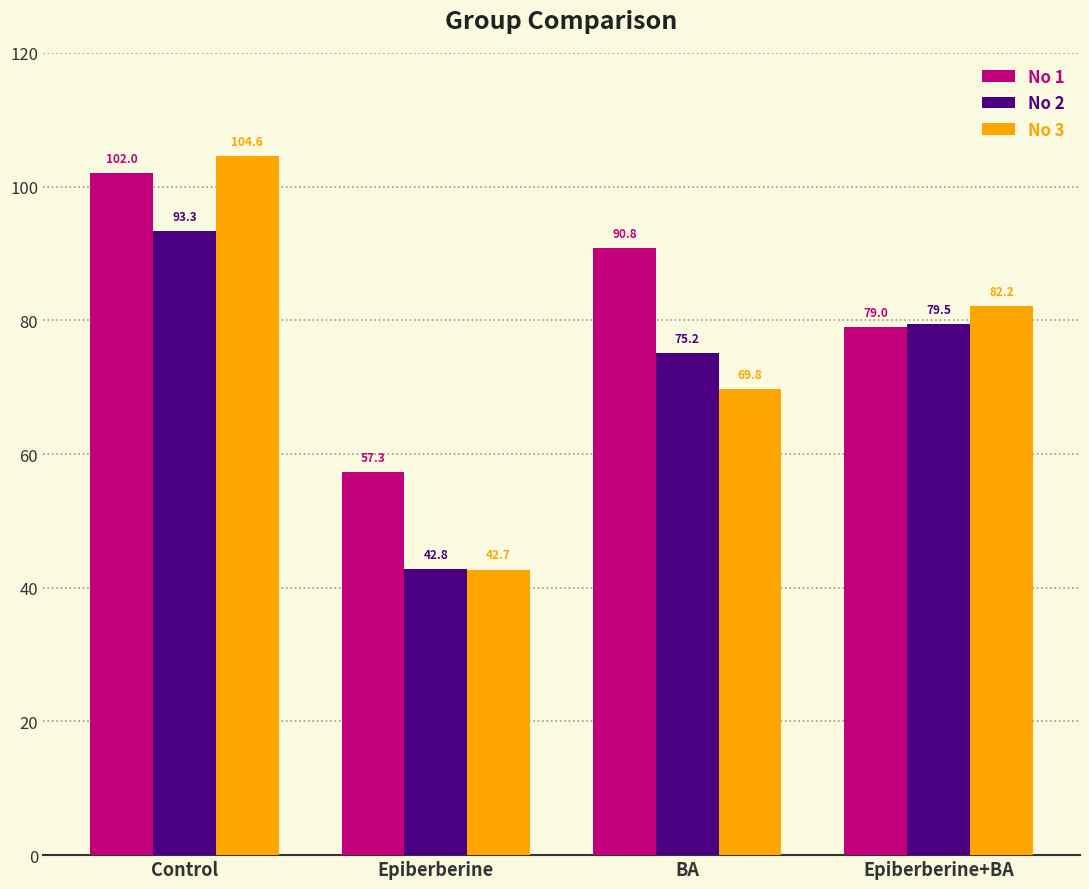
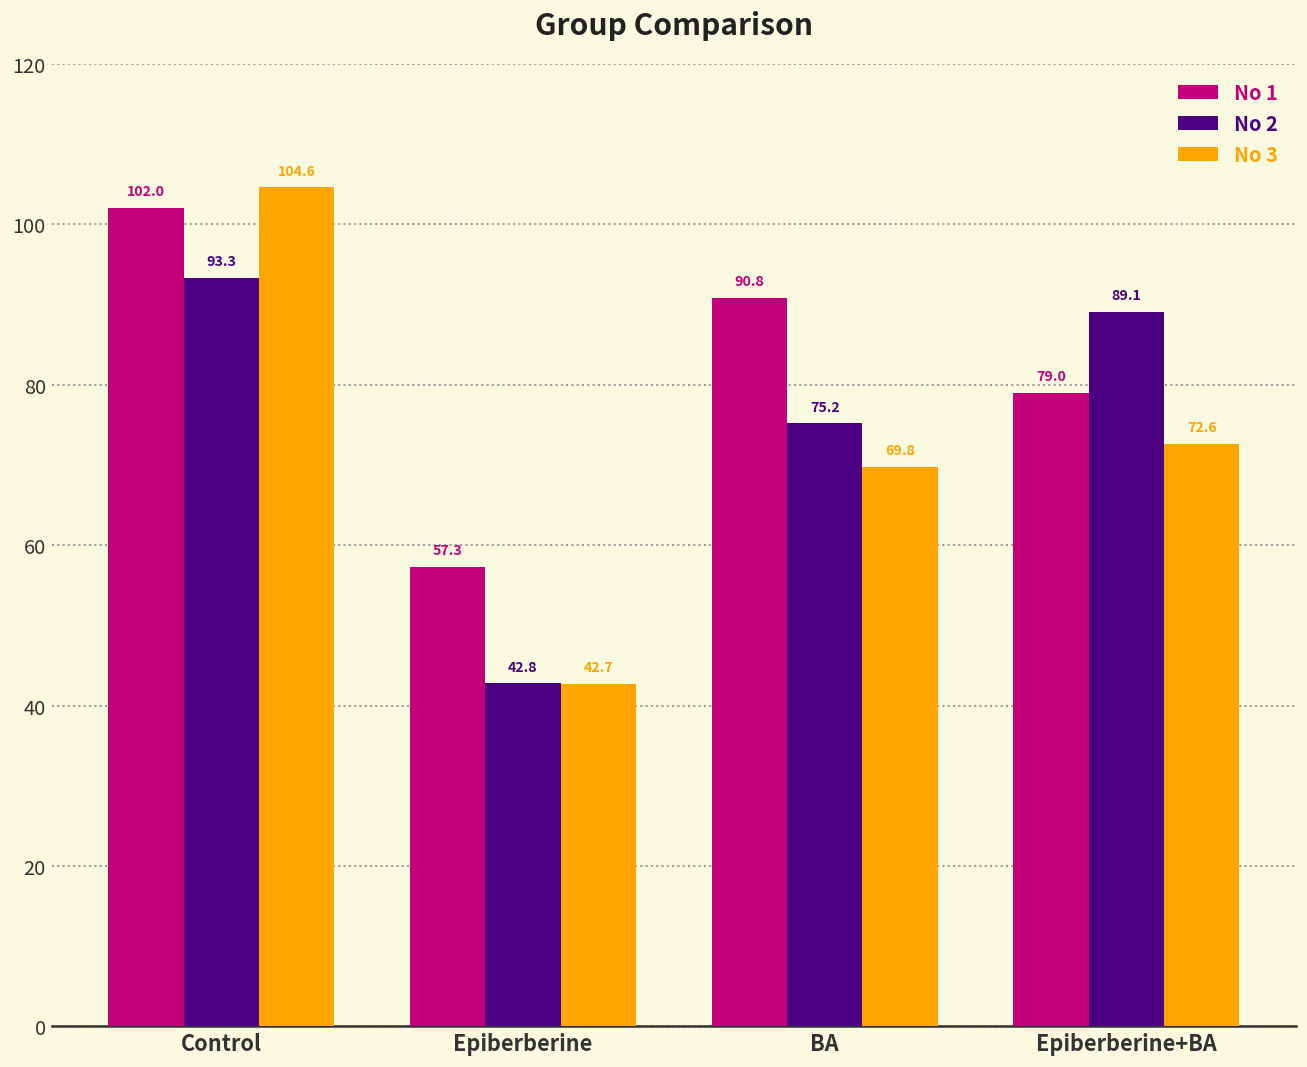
No 2, Epiberberine+BA: 79.5 -> 89.1
No 3, Epiberberine+BA: 82.2 -> 72.6
